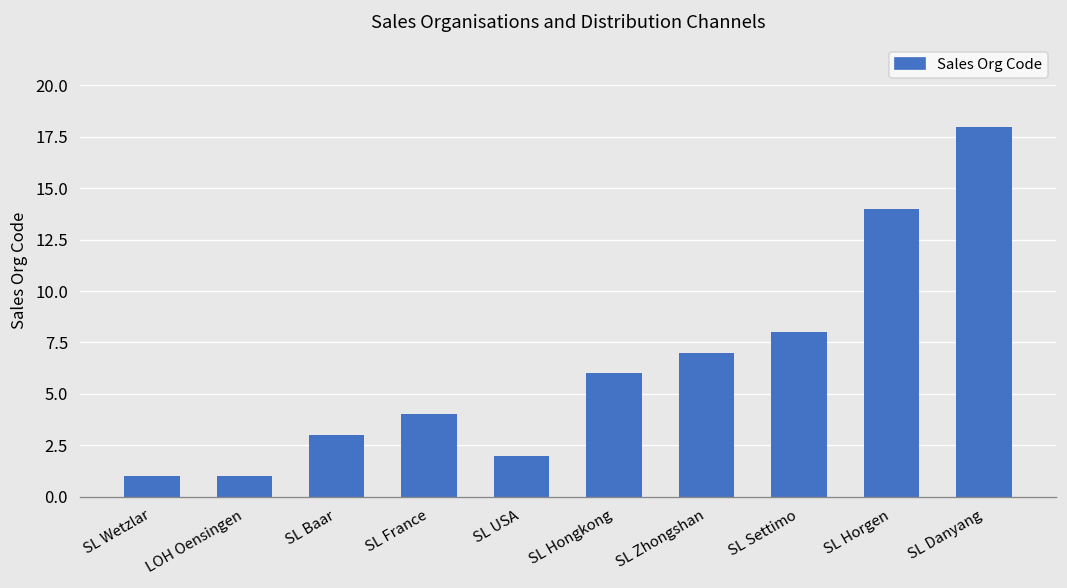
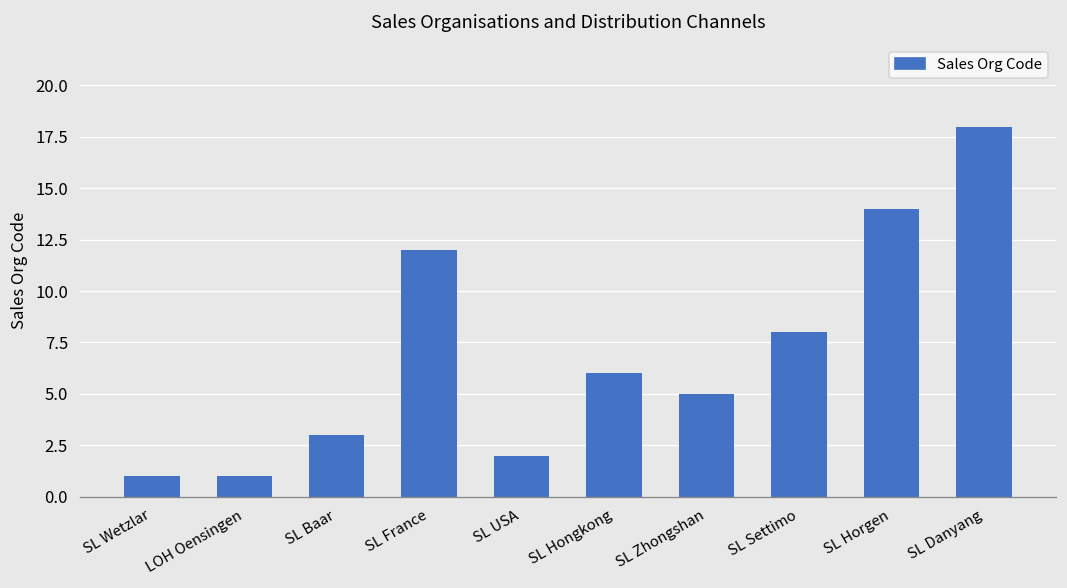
SL France: 4 -> 12
SL Zhongshan: 7 -> 5
